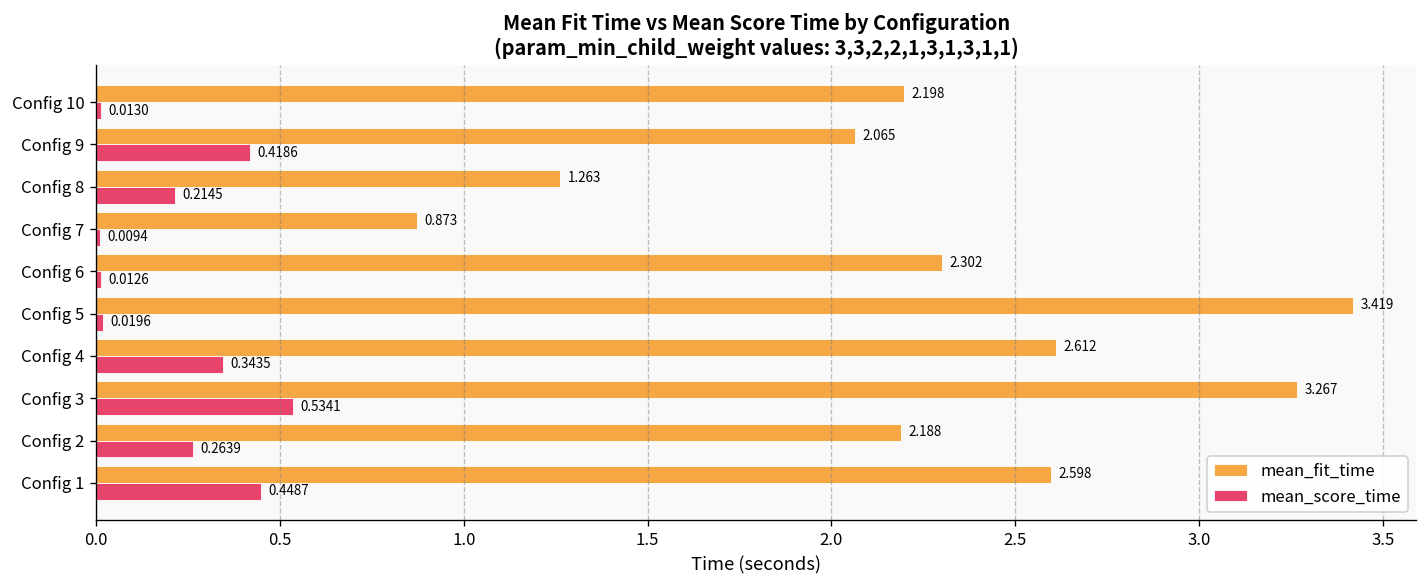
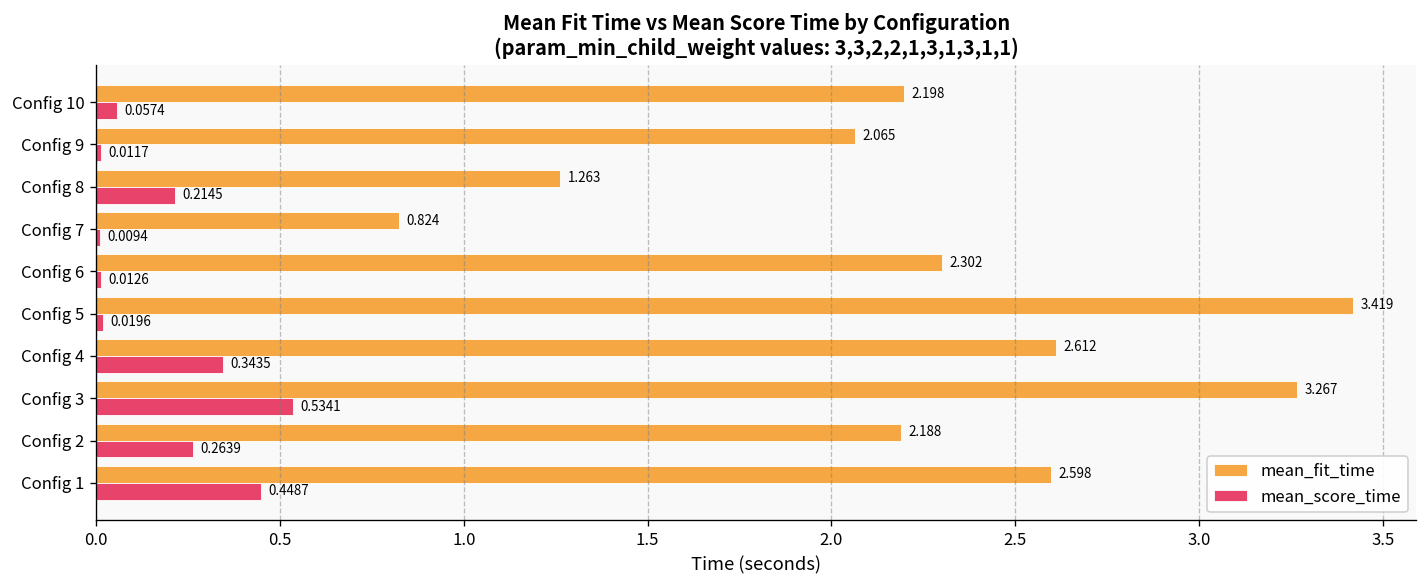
mean_score_time, Config 10: 0.0130 -> 0.0574
mean_score_time, Config 9: 0.4186 -> 0.0117
mean_fit_time, Config 7: 0.873 -> 0.824
